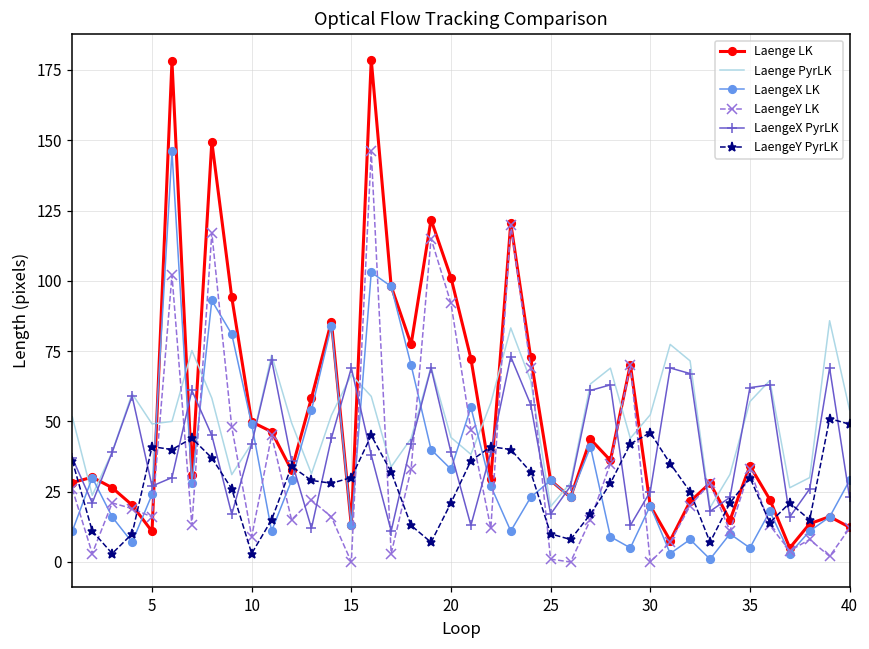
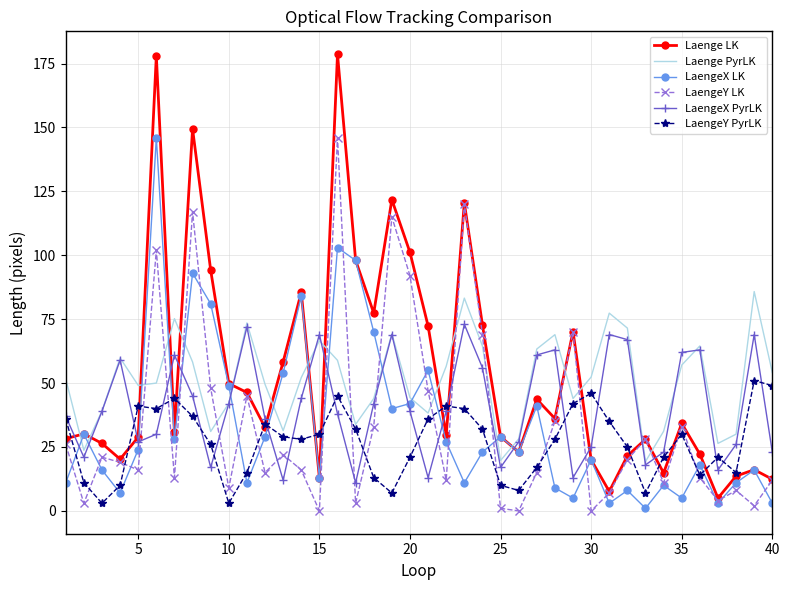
Laenge LK, 5: 11 -> 29
LaengeX LK, 20: 33 -> 42
LaengeX LK, 40: 29 -> 3
